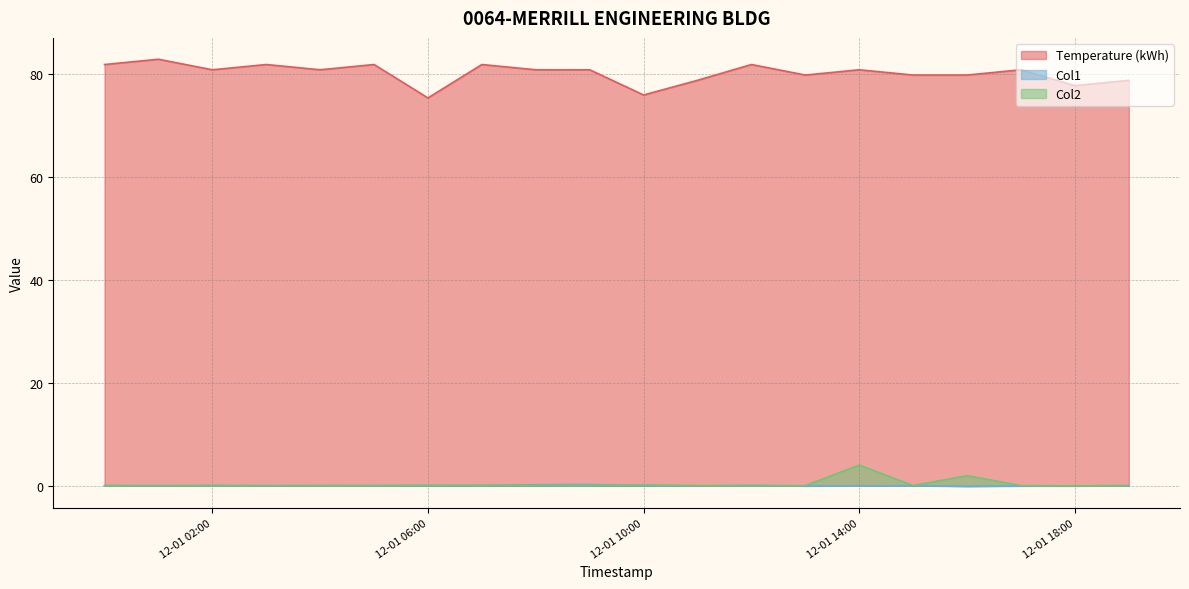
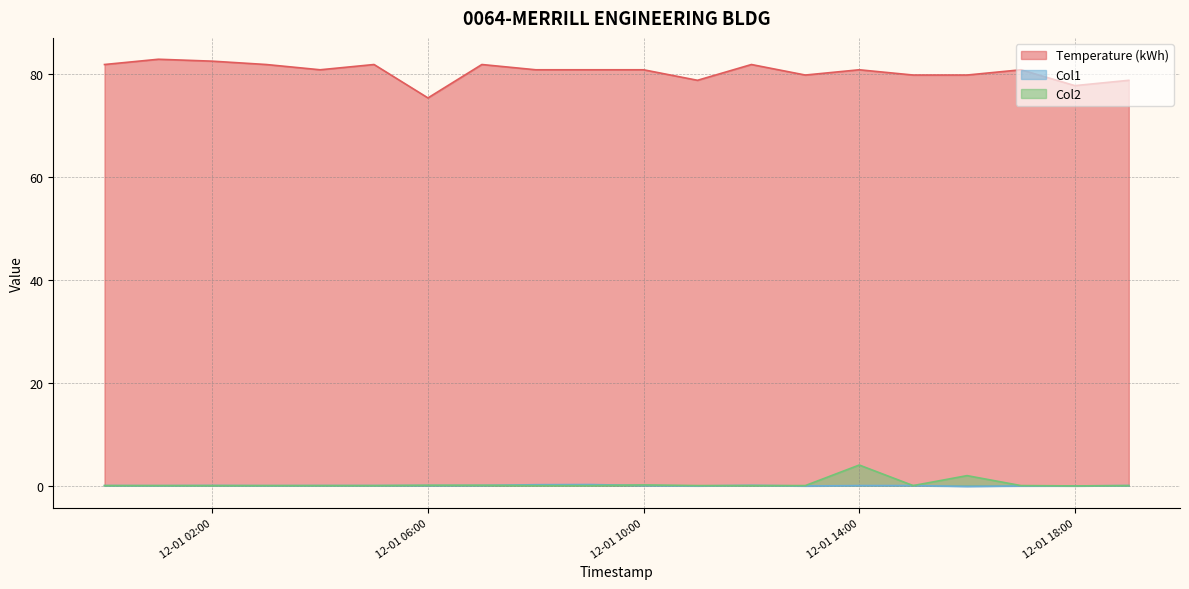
Temperature (kWh), 12-01 02:00: 81 -> 83
Temperature (kWh), 12-01 10:00: 76 -> 81
